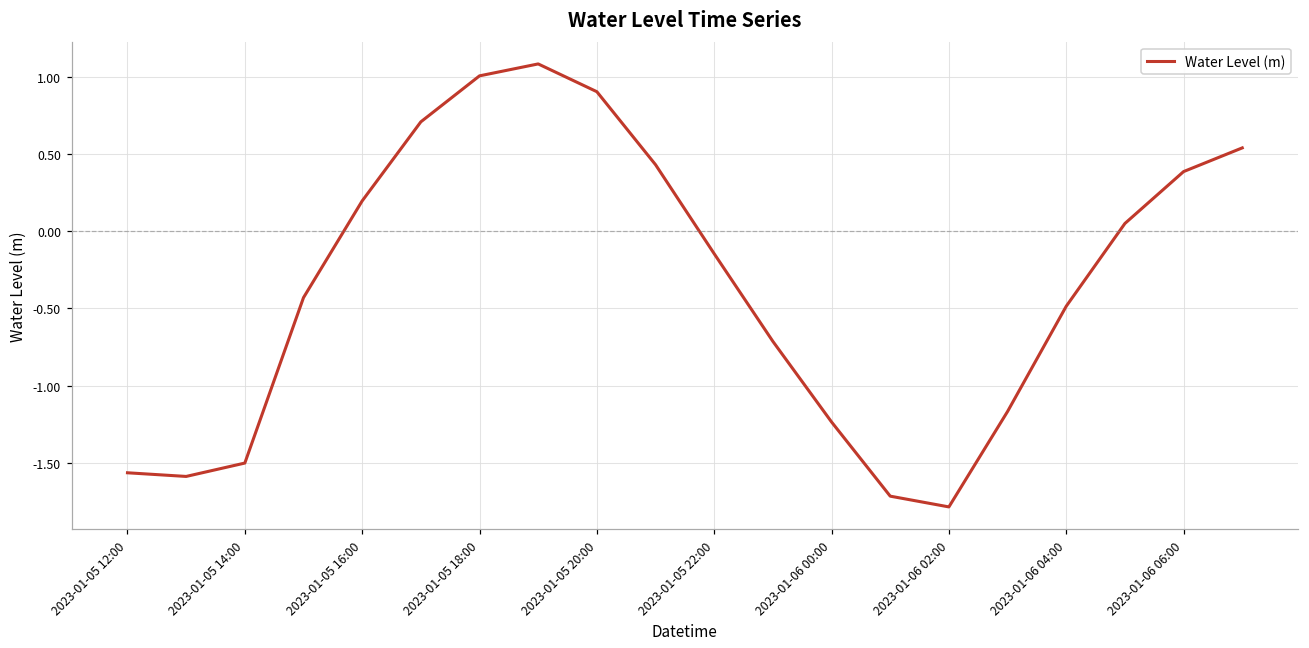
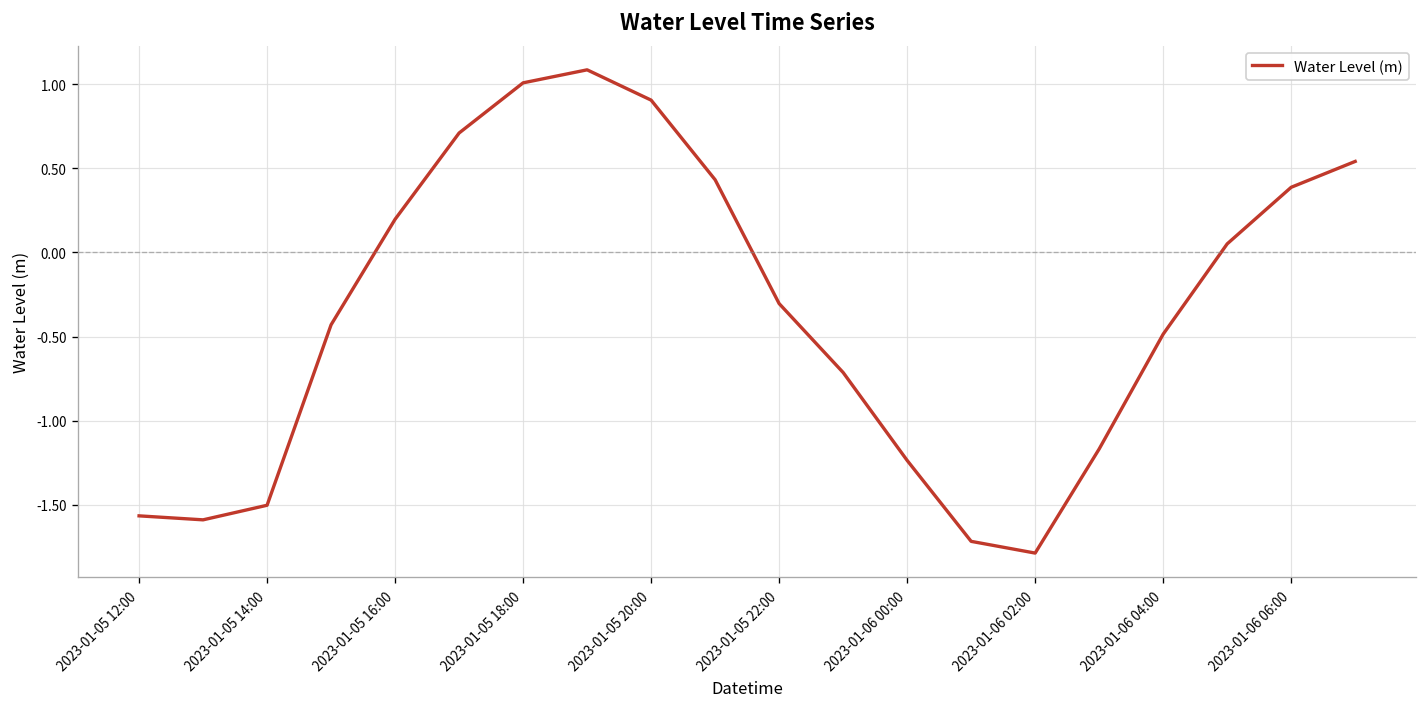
2023-01-05 22:00: -0.15 -> -0.30
